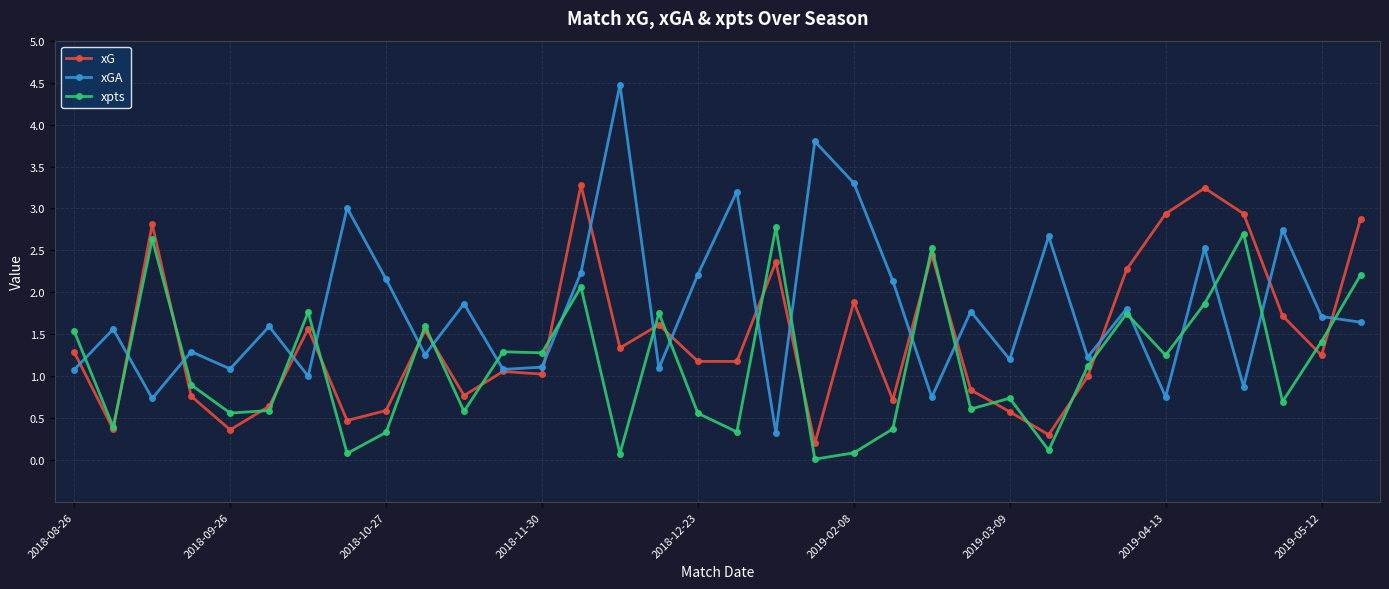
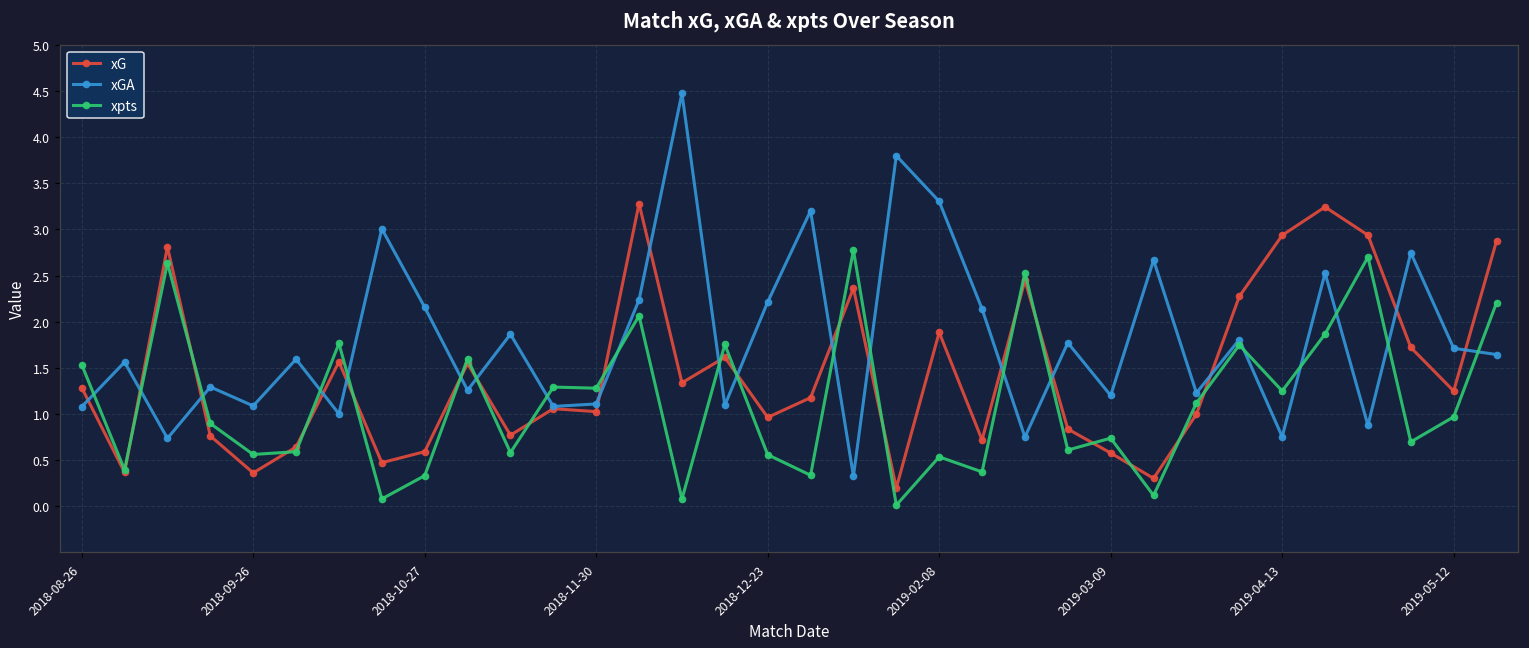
xG, 2018-12-23: 1.2 -> 1.0
xpts, 2019-02-08: 0.1 -> 0.5
xpts, 2019-05-12: 1.4 -> 1.0
